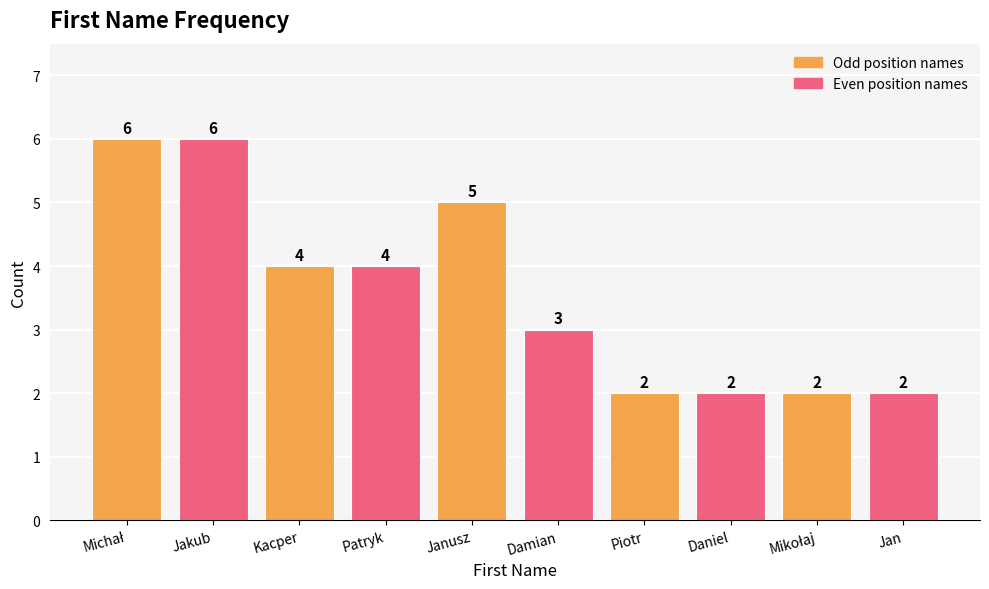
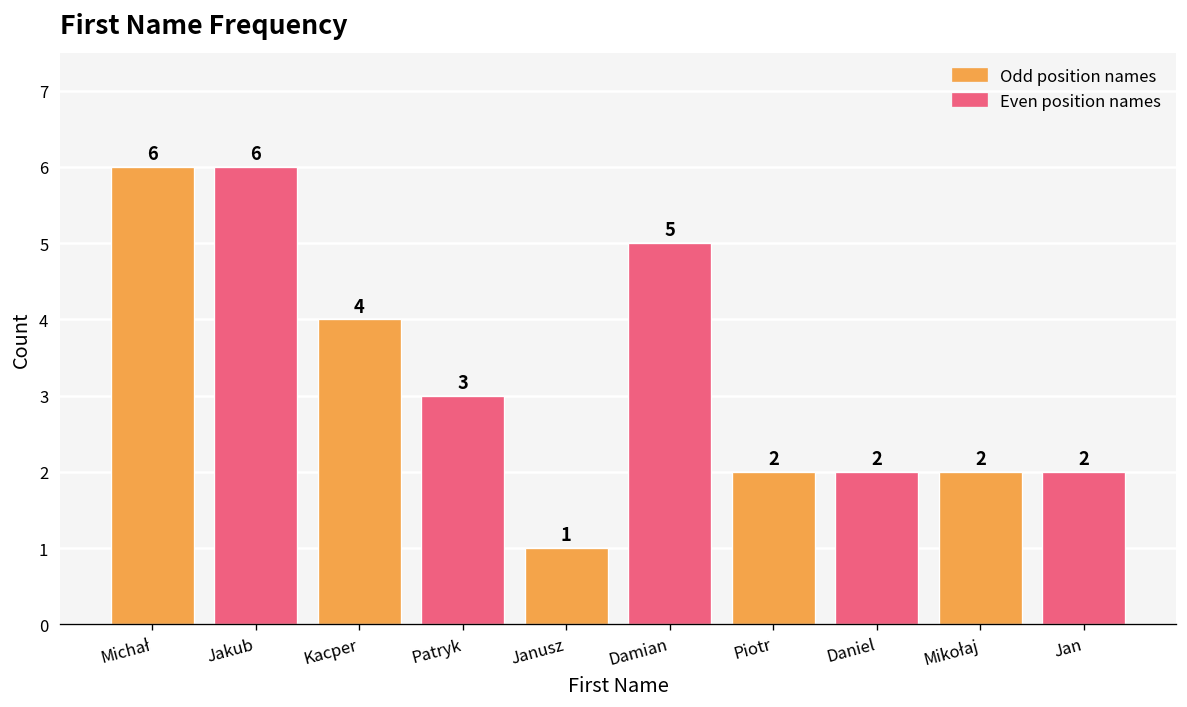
Patryk: 4 -> 3
Janusz: 5 -> 1
Damian: 3 -> 5
